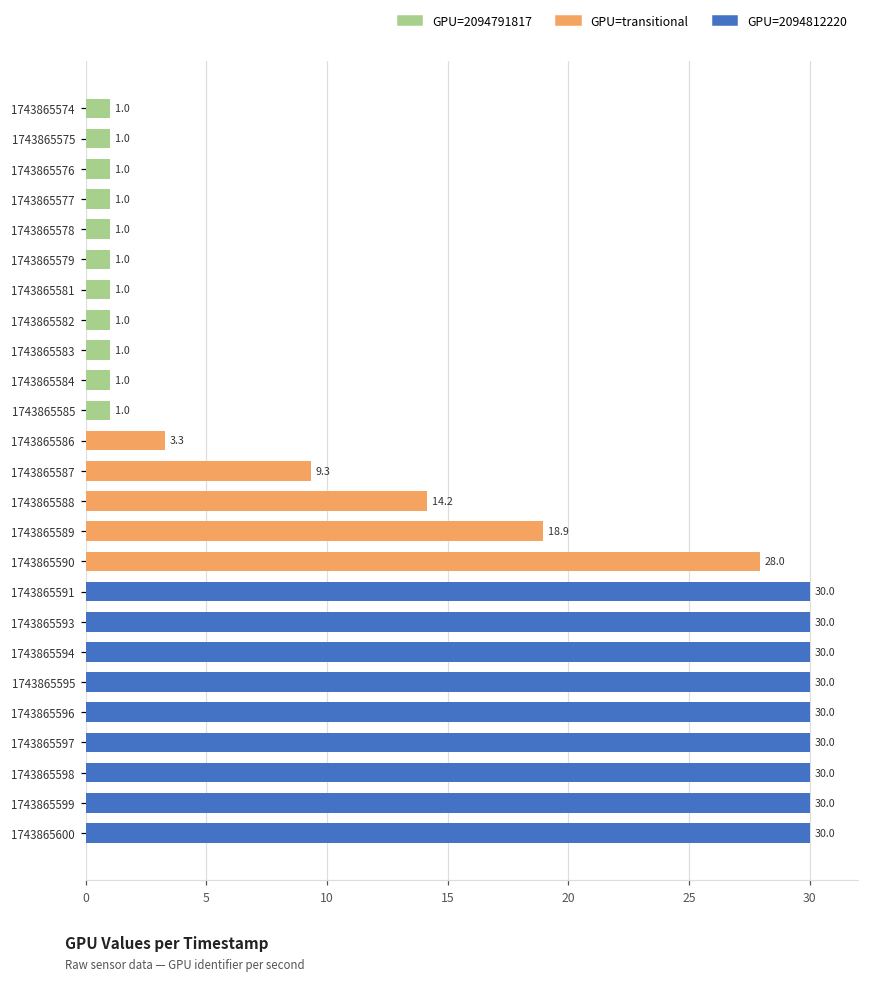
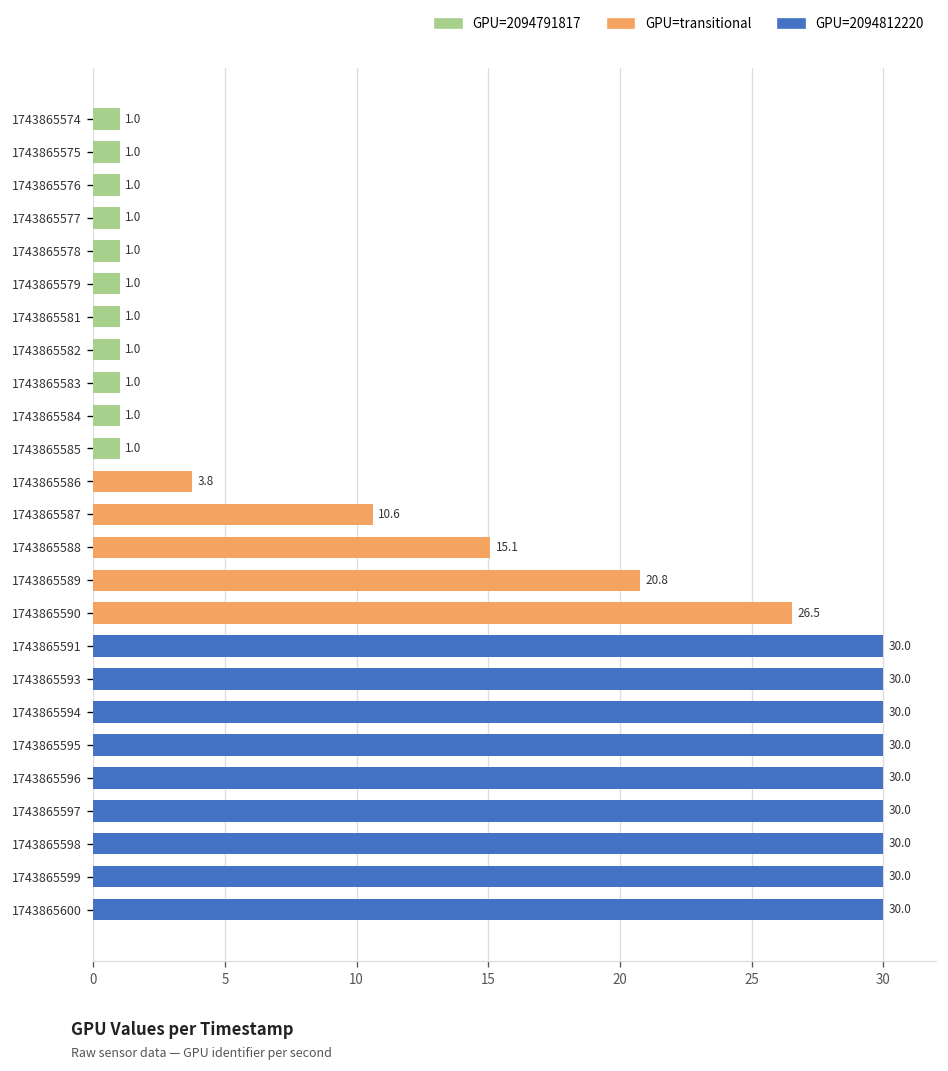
1743865586: 3.3 -> 3.8
1743865587: 9.3 -> 10.6
1743865588: 14.2 -> 15.1
1743865589: 18.9 -> 20.8
1743865590: 28.0 -> 26.5
